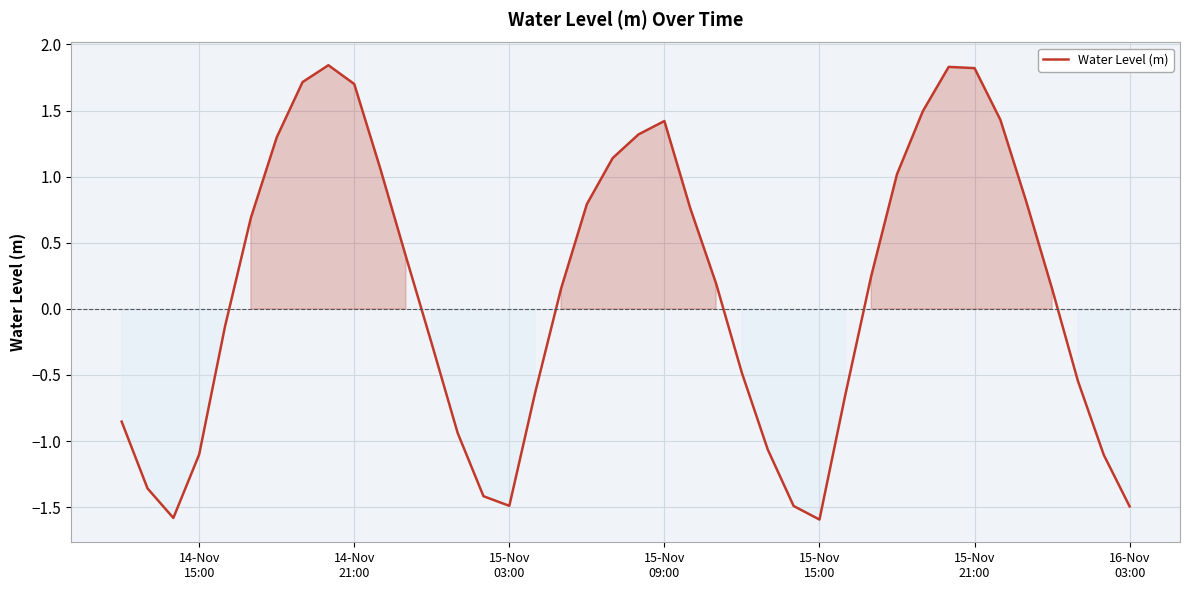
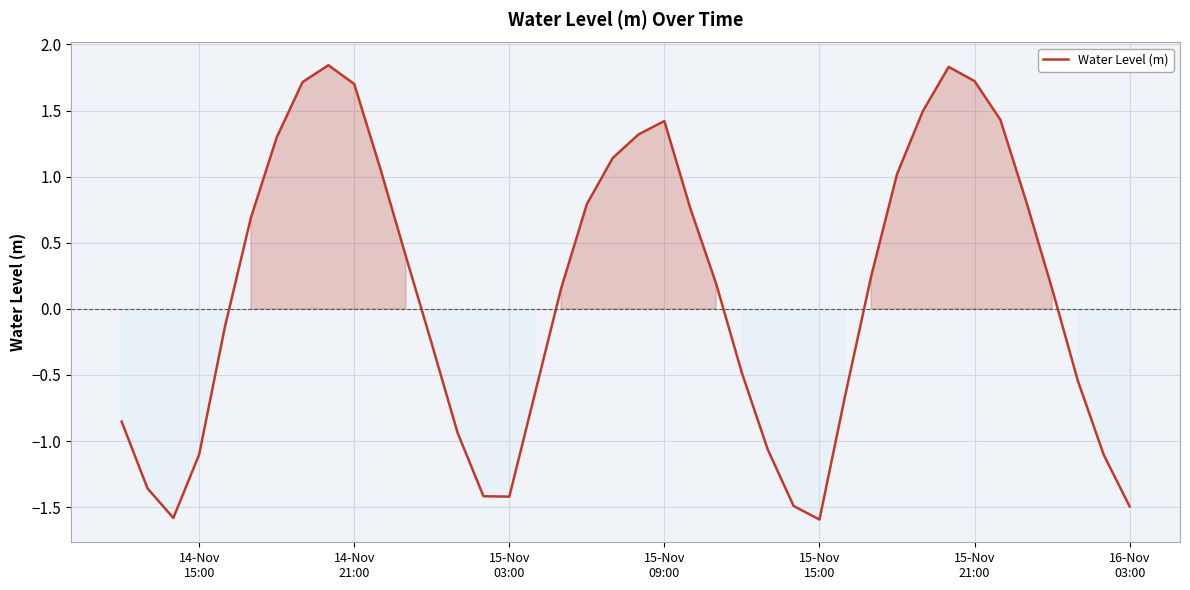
15-Nov 03:00: -1.49 -> -1.42
15-Nov 21:00: 1.82 -> 1.72
